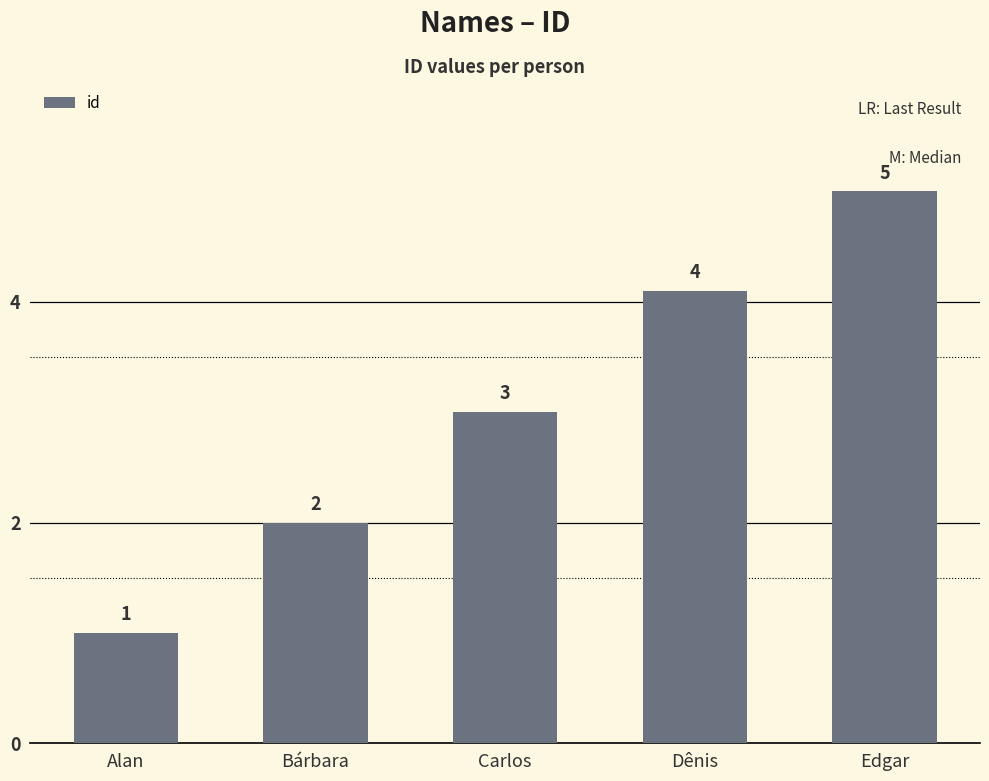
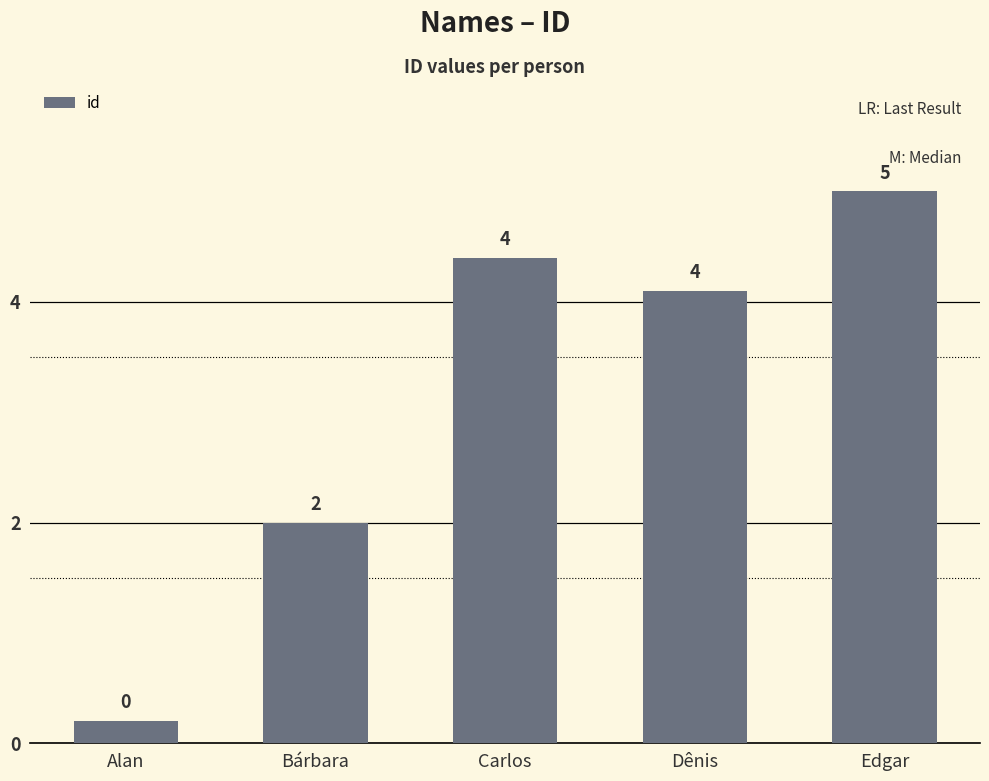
Alan: 1 -> 0
Carlos: 3 -> 4
